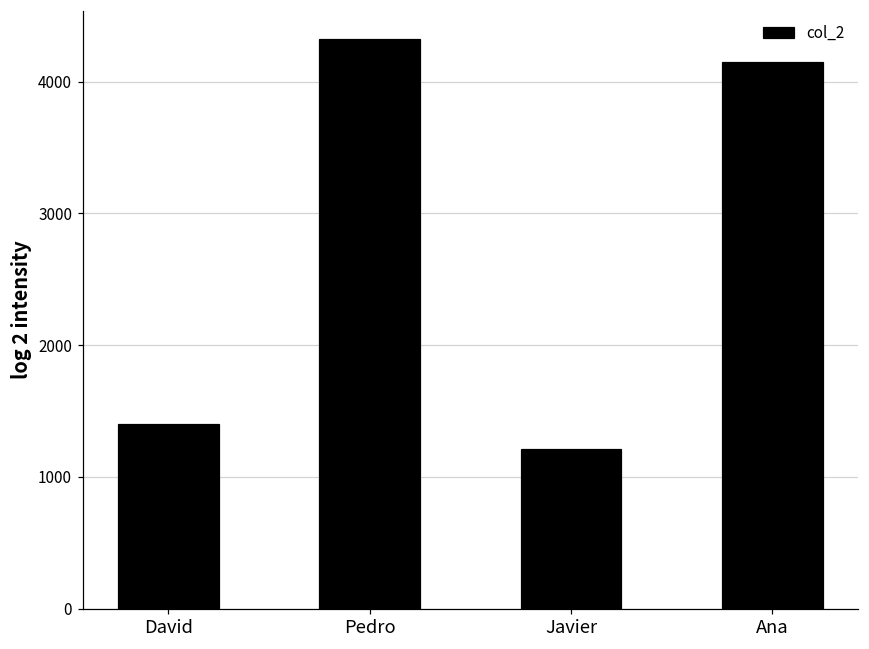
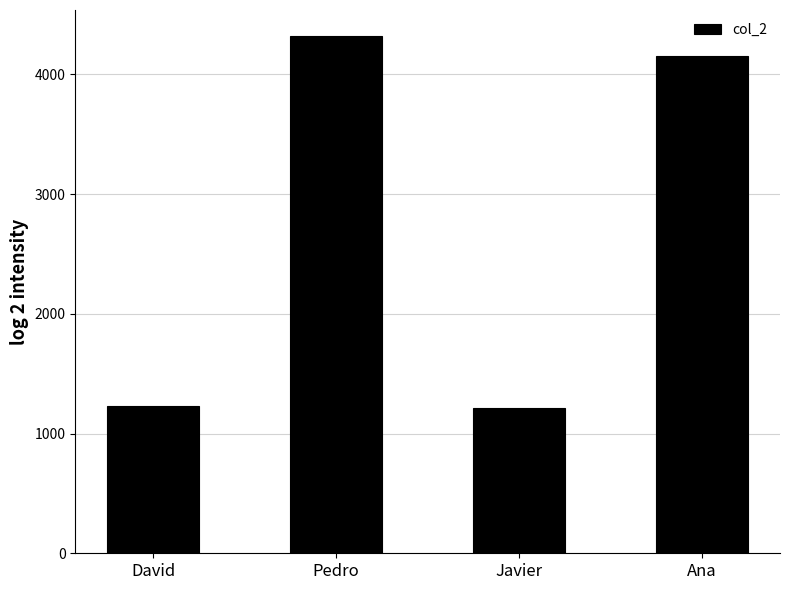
David: 1400 -> 1230
